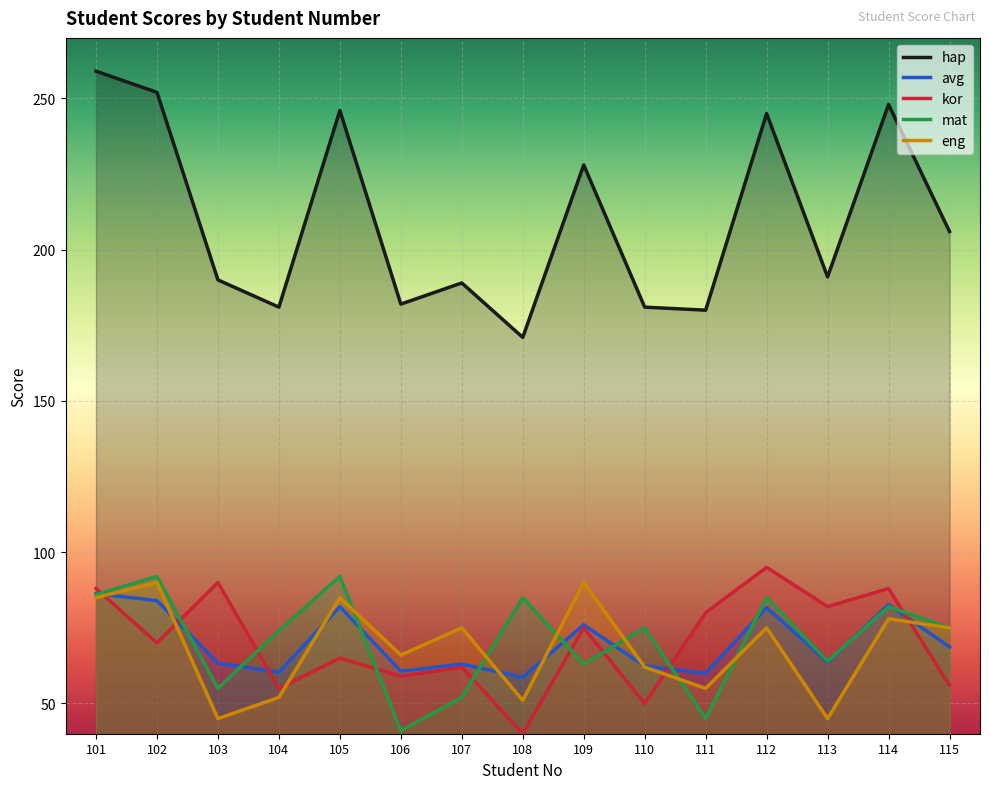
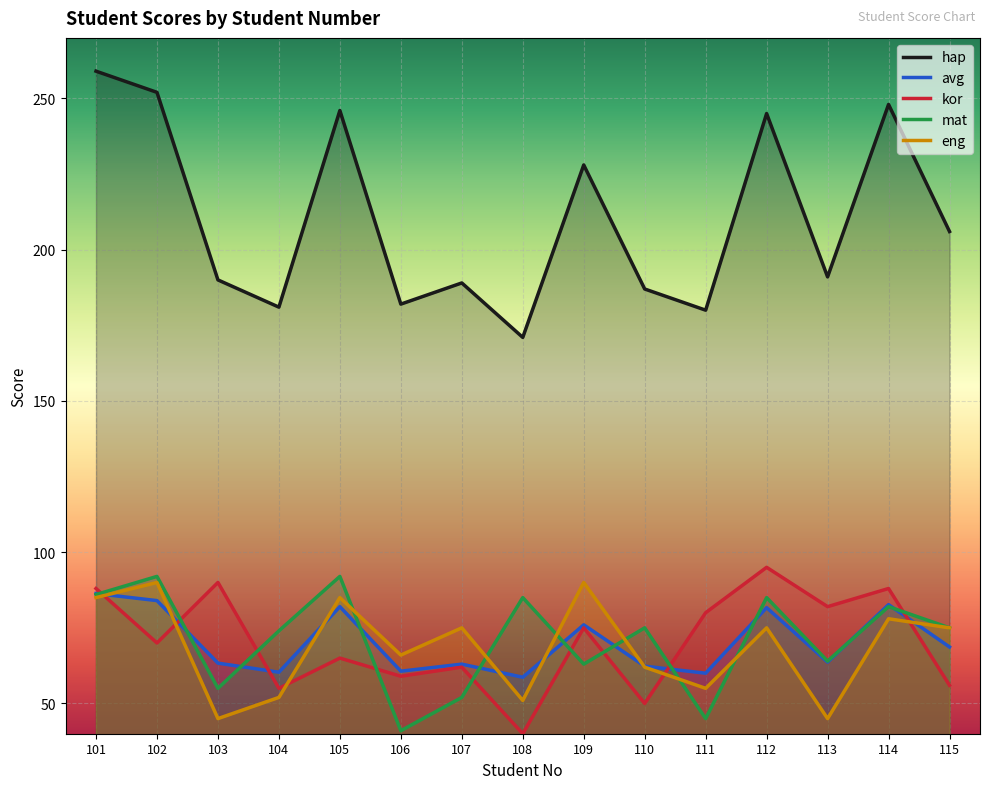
hap, 110: 181 -> 187
